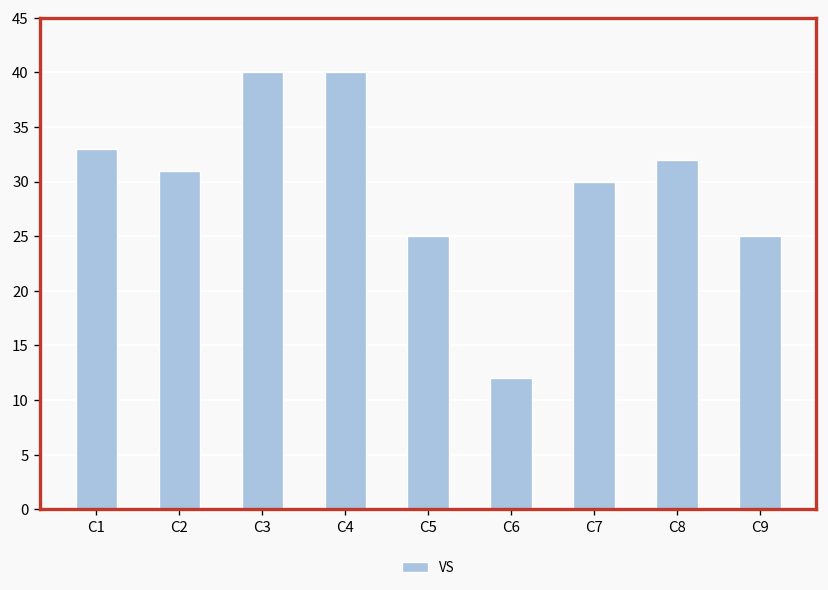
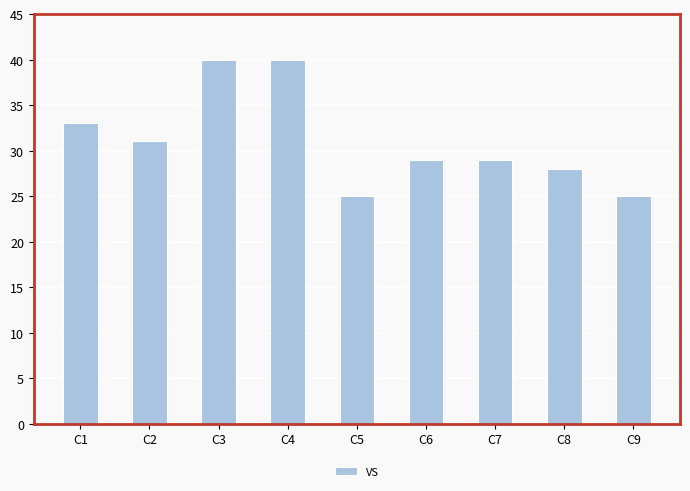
C6: 12 -> 29
C7: 30 -> 29
C8: 32 -> 28
